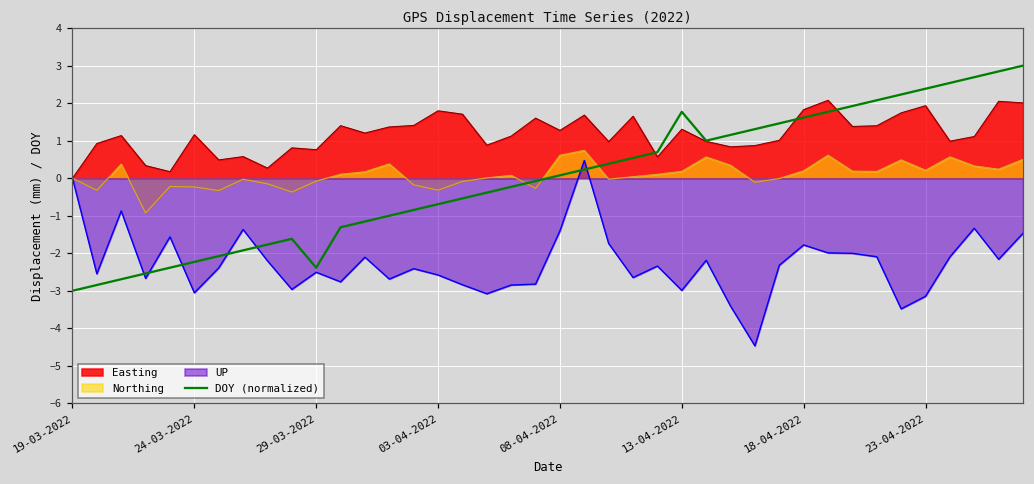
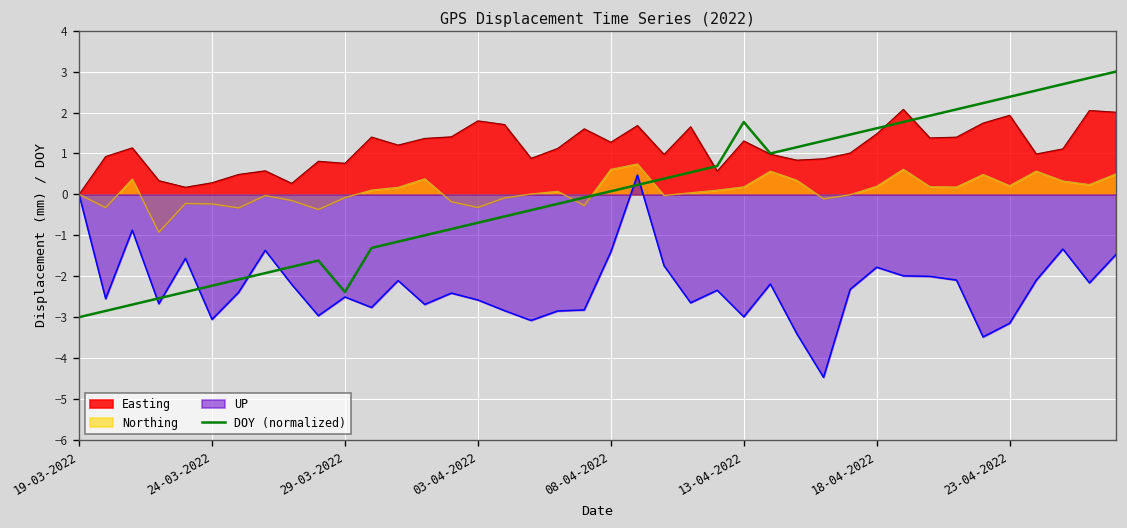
Easting, 24-03-2022: 1.2 -> 0.3
Easting, 18-04-2022: 1.8 -> 1.5
